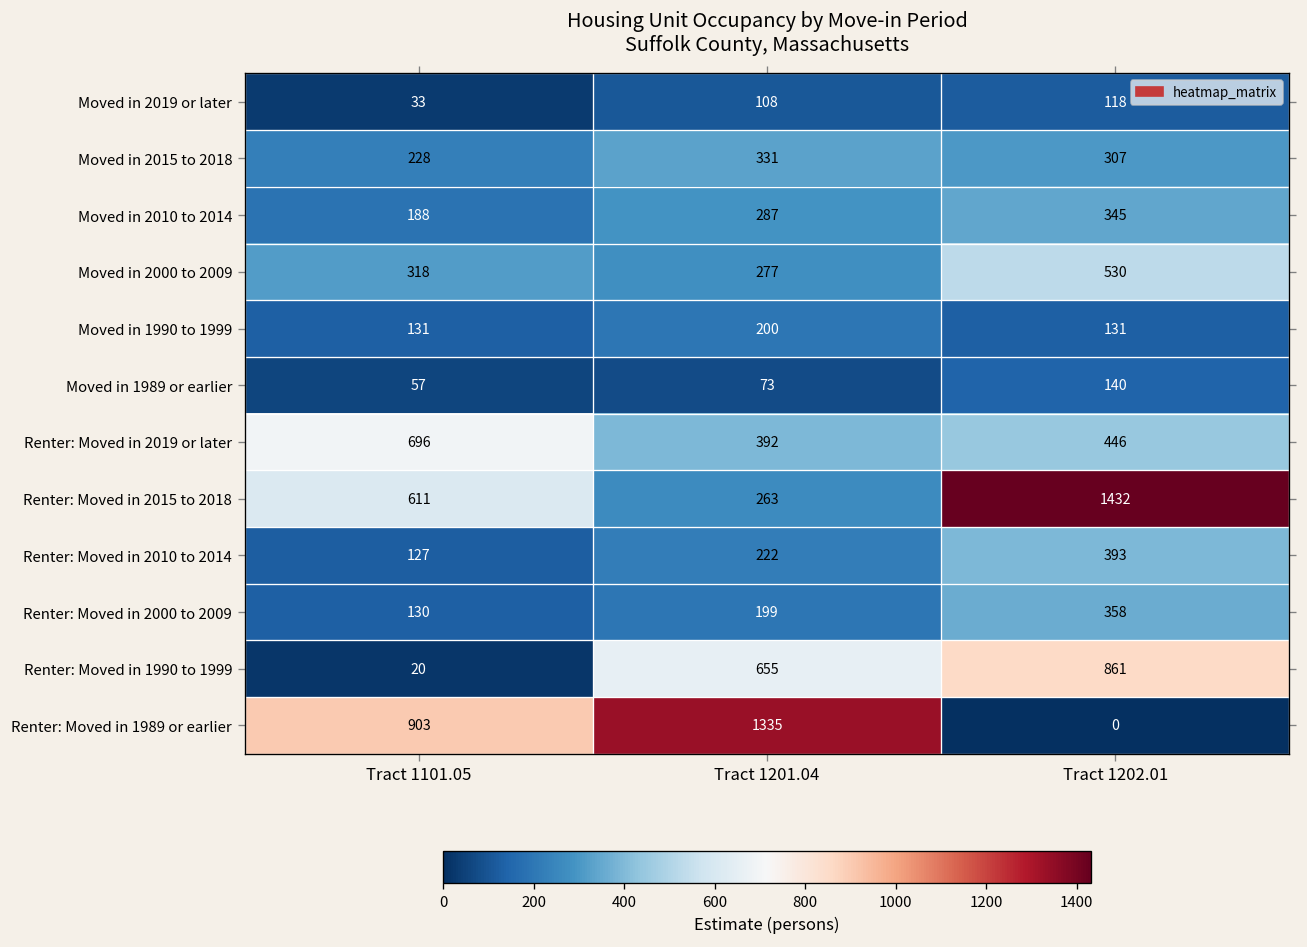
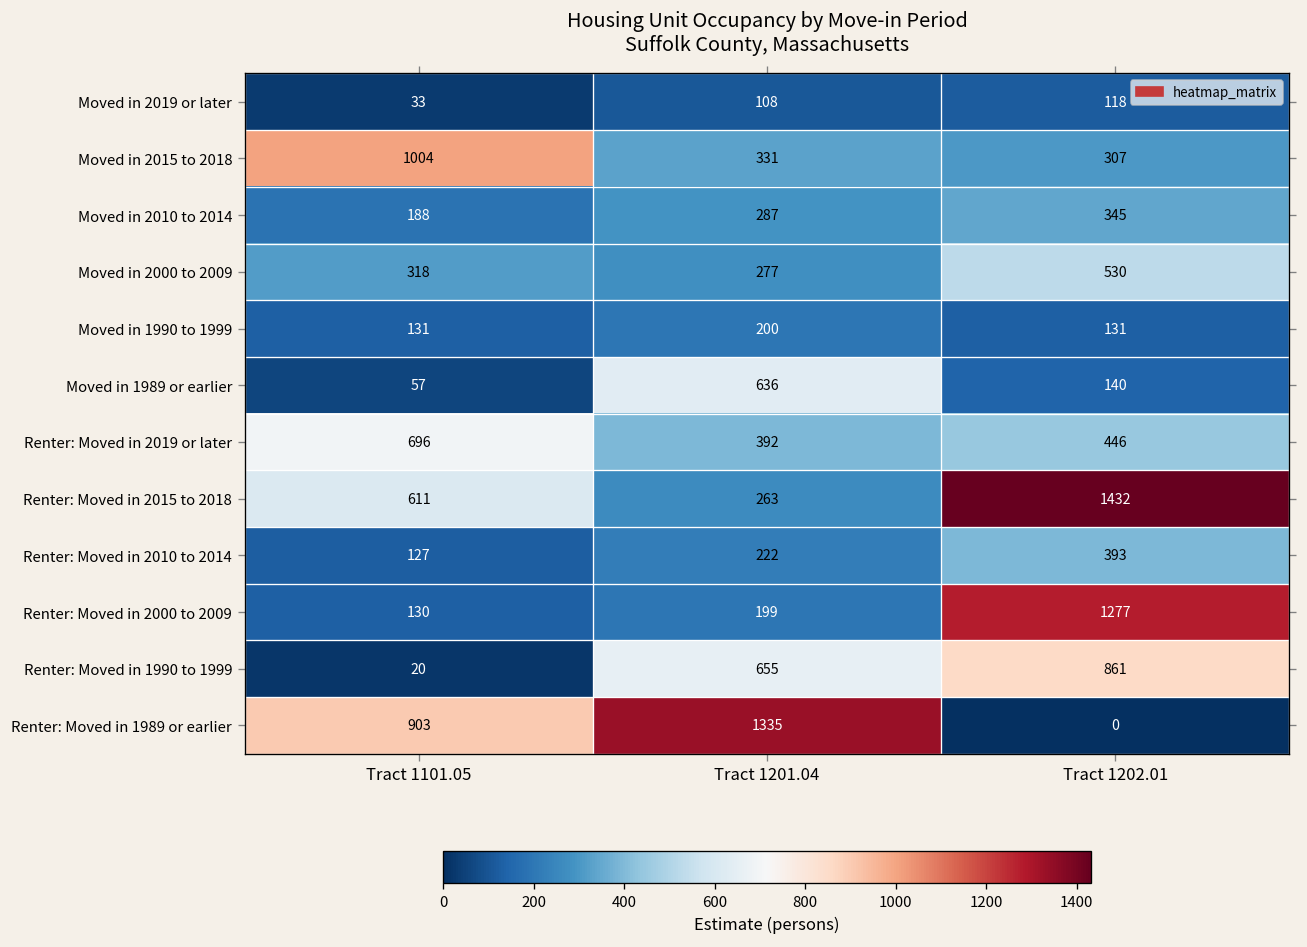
Moved in 2015 to 2018, Tract 1101.05: 228 -> 1004
Moved in 1989 or earlier, Tract 1201.04: 73 -> 636
Renter: Moved in 2000 to 2009, Tract 1202.01: 358 -> 1277
